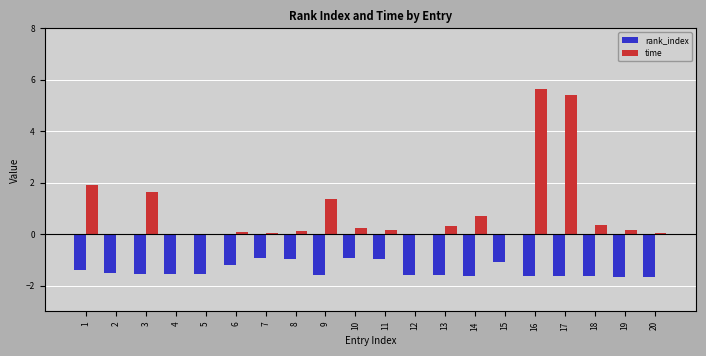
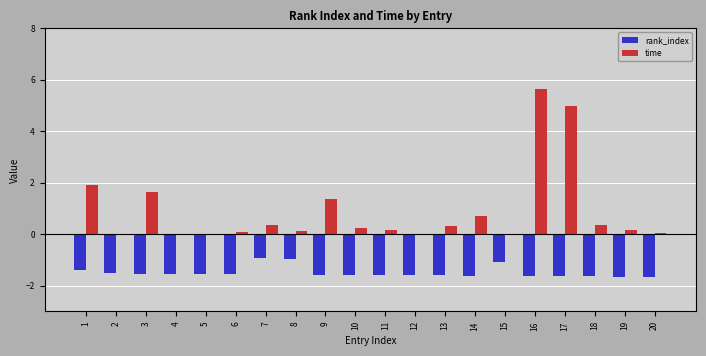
rank_index, 6: -1.2 -> -1.5
time, 7: 0.0 -> 0.4
rank_index, 10: -0.9 -> -1.6
rank_index, 11: -1.0 -> -1.6
time, 17: 5.4 -> 5.0
